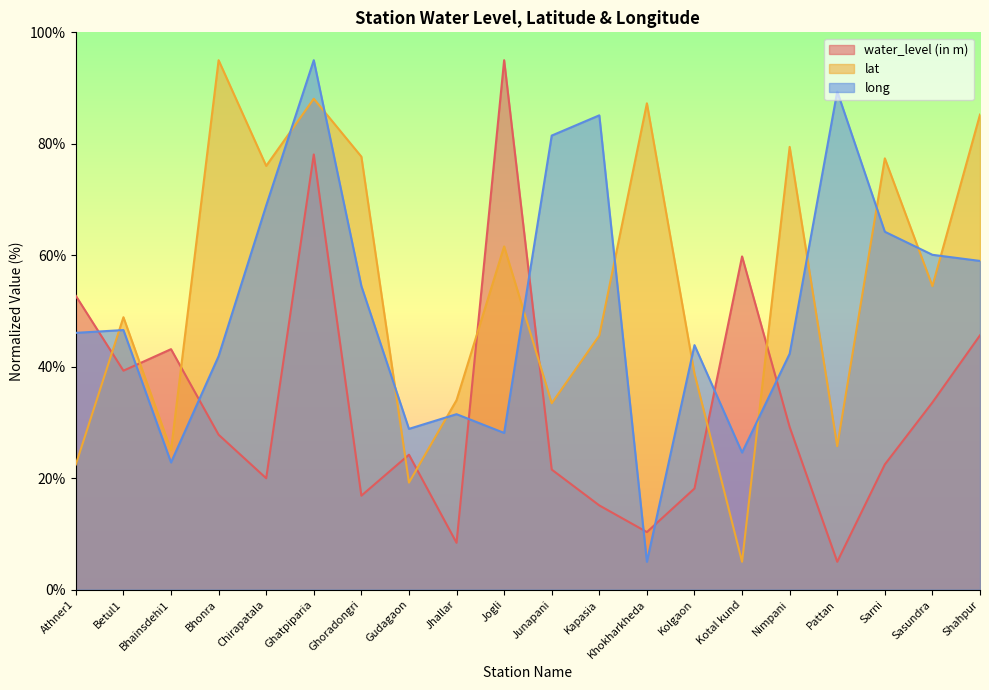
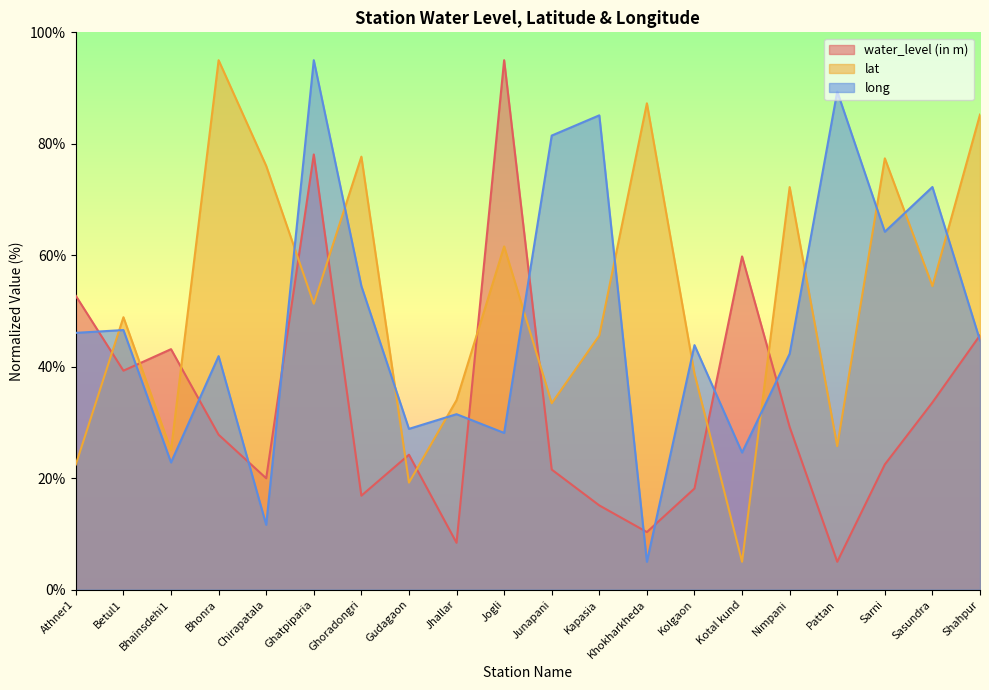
long, Chirapatala: 69% -> 12%
lat, Ghatpiparia: 88% -> 51%
lat, Nimpani: 79% -> 72%
long, Sasundra: 60% -> 72%
long, Shahpur: 59% -> 45%
